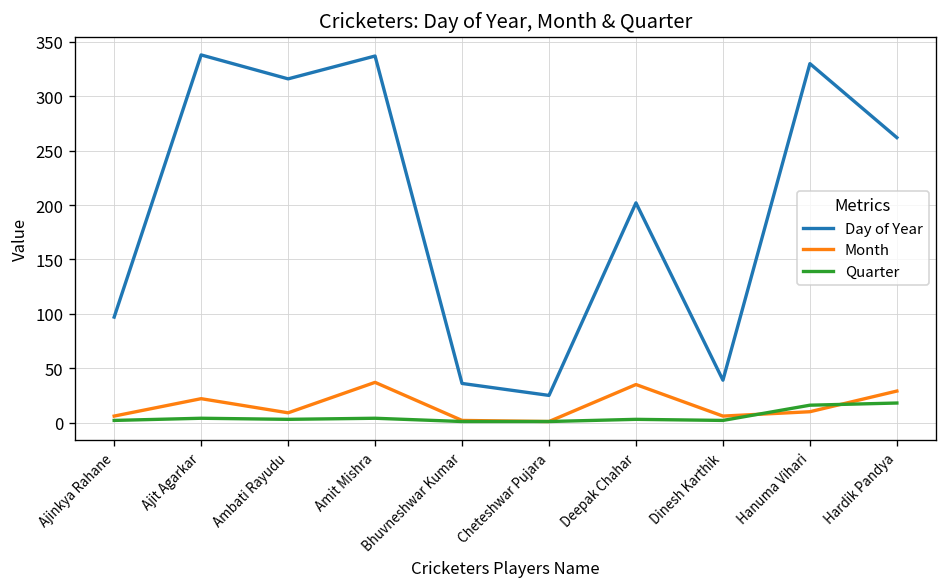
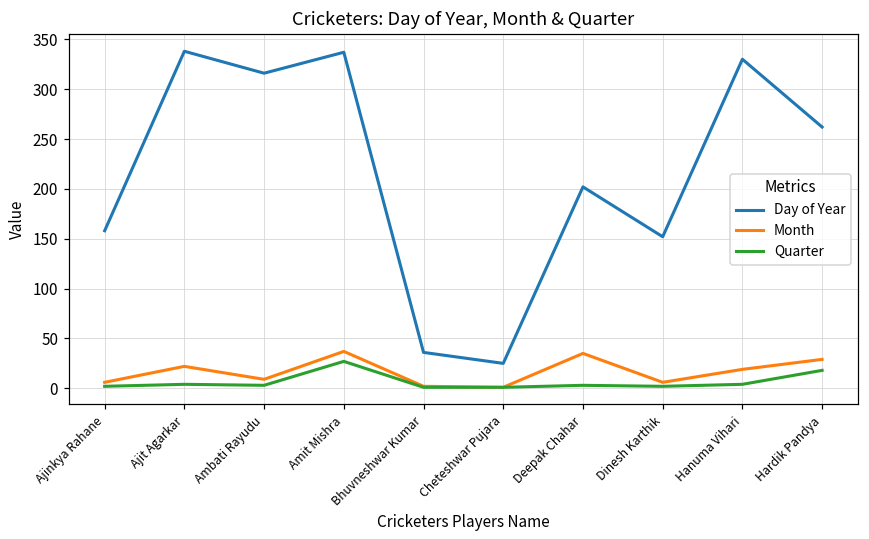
Day of Year, Ajinkya Rahane: 100 -> 160
Quarter, Amit Mishra: 0 -> 30
Day of Year, Dinesh Karthik: 40 -> 150
Month, Hanuma Vihari: 10 -> 20
Quarter, Hanuma Vihari: 20 -> 0
